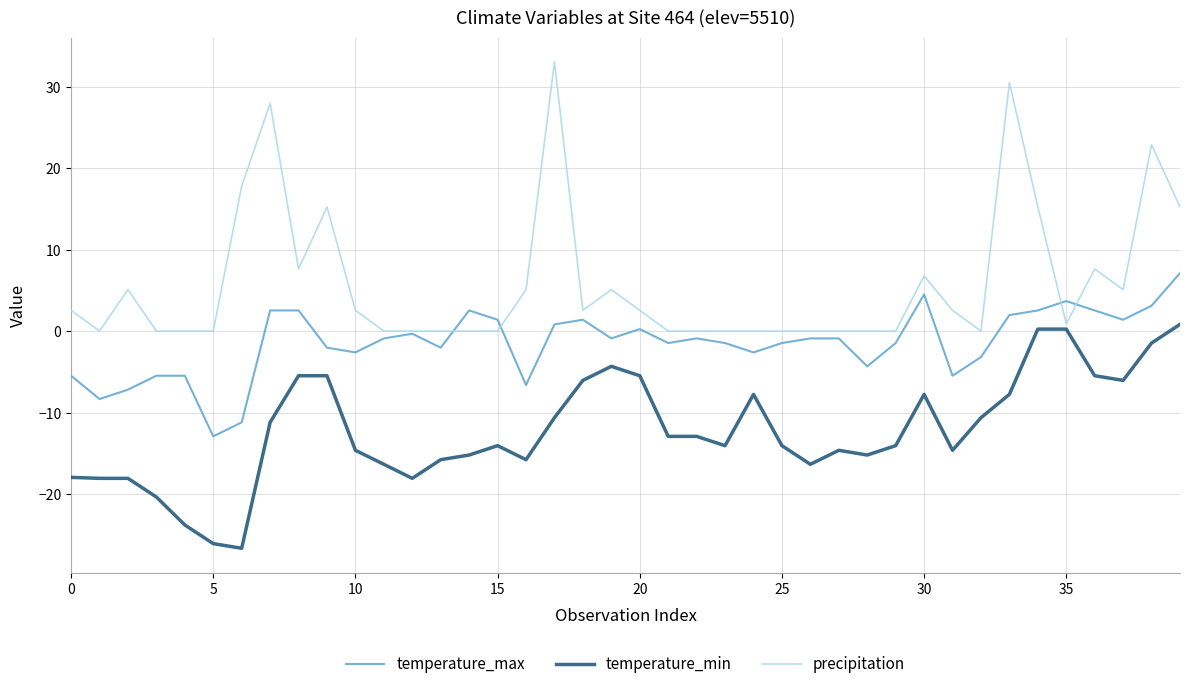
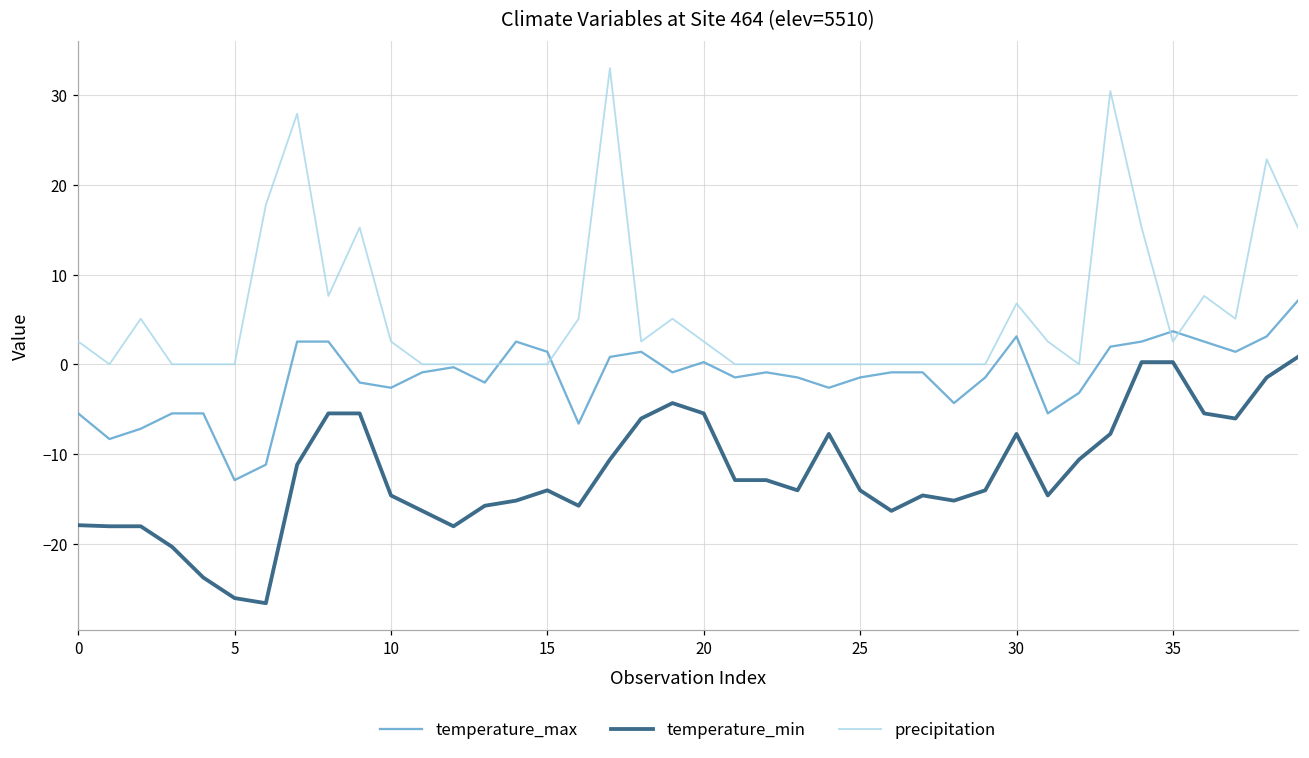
temperature_max, 30: 4 -> 3
precipitation, 35: 1 -> 3
